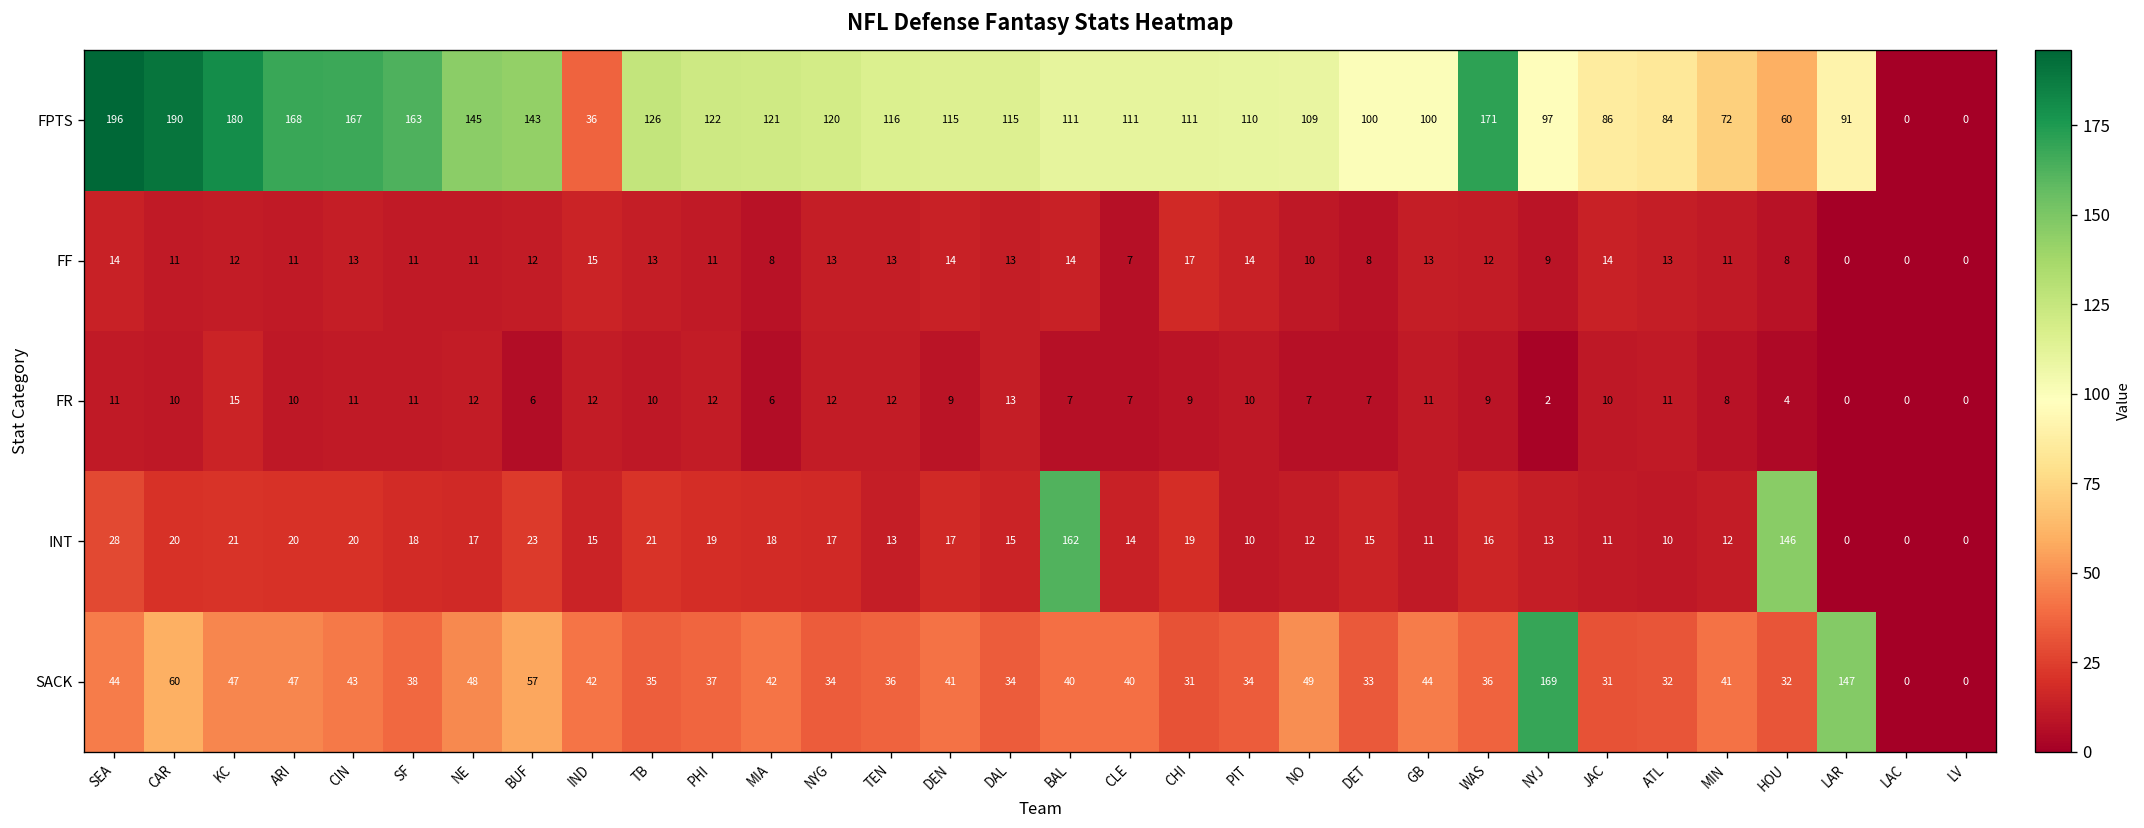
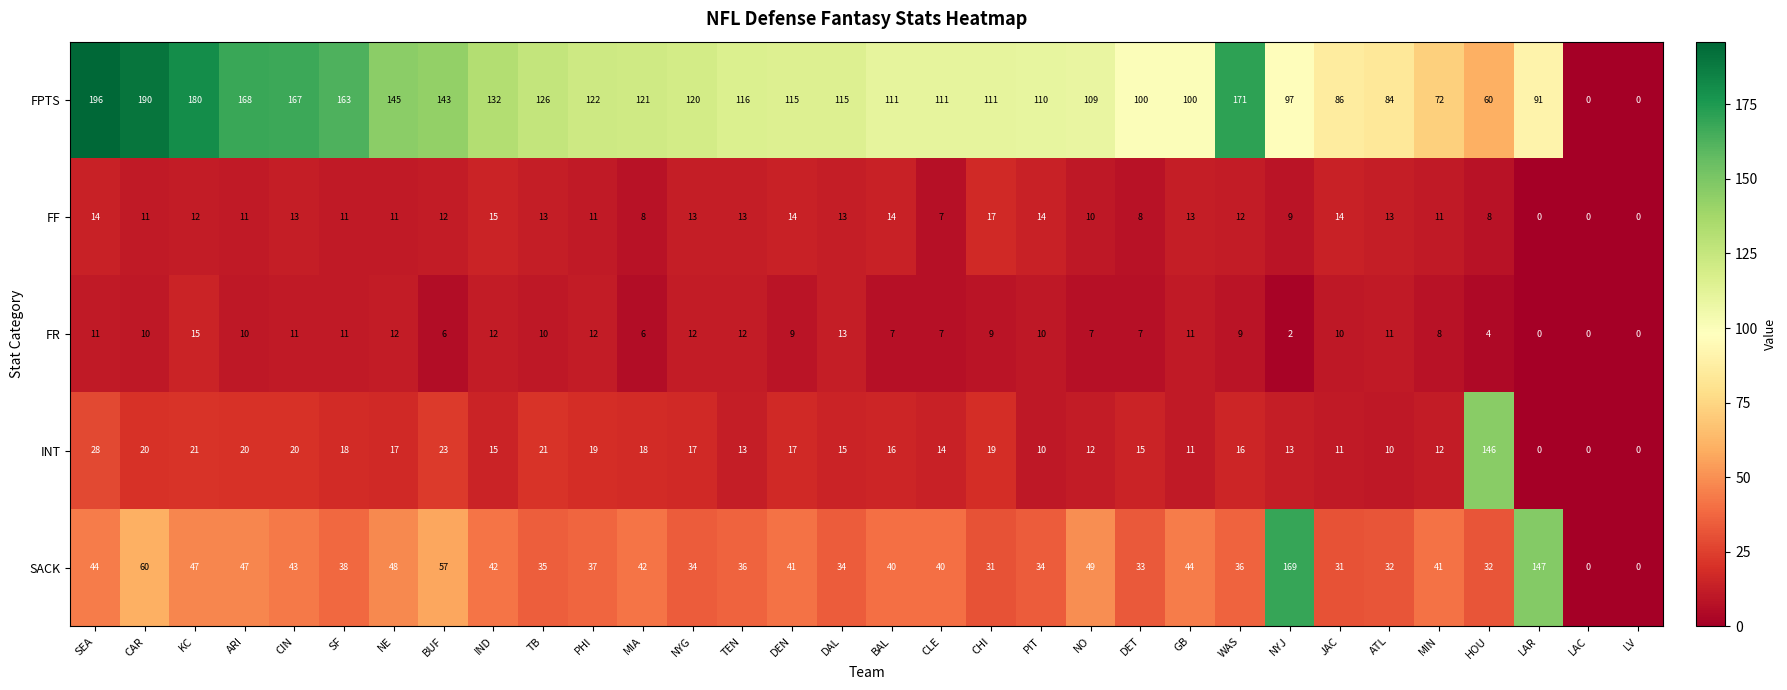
FPTS, IND: 36 -> 132
INT, BAL: 162 -> 16
